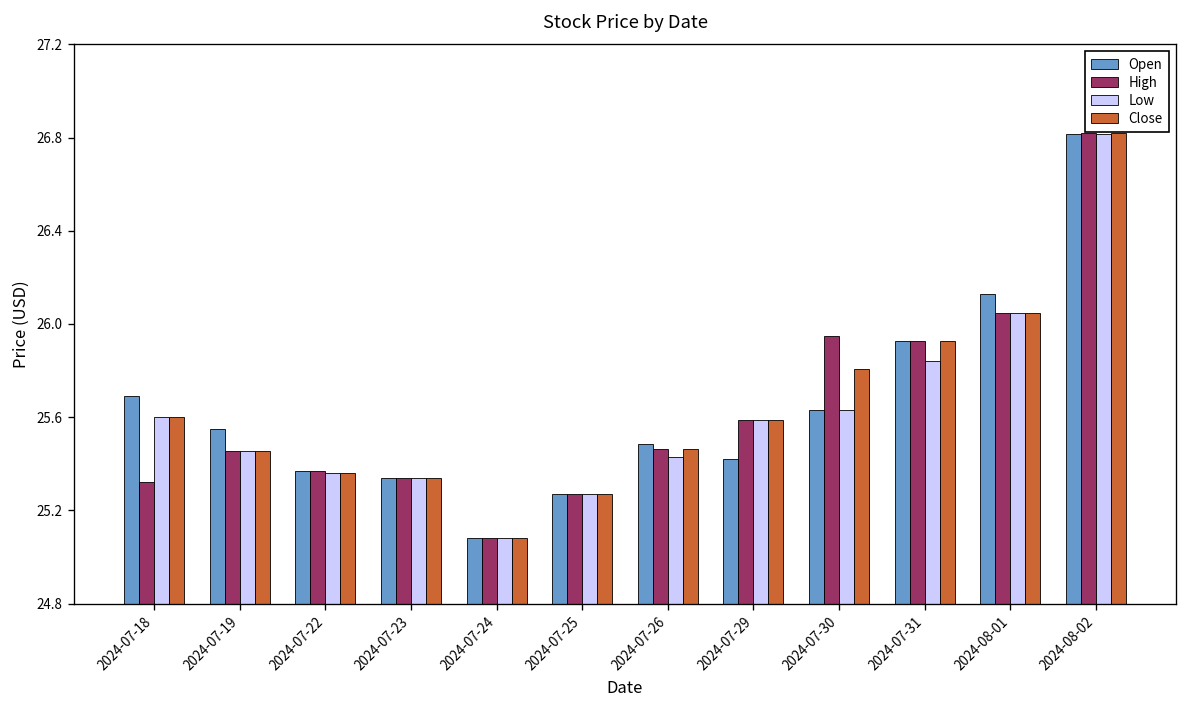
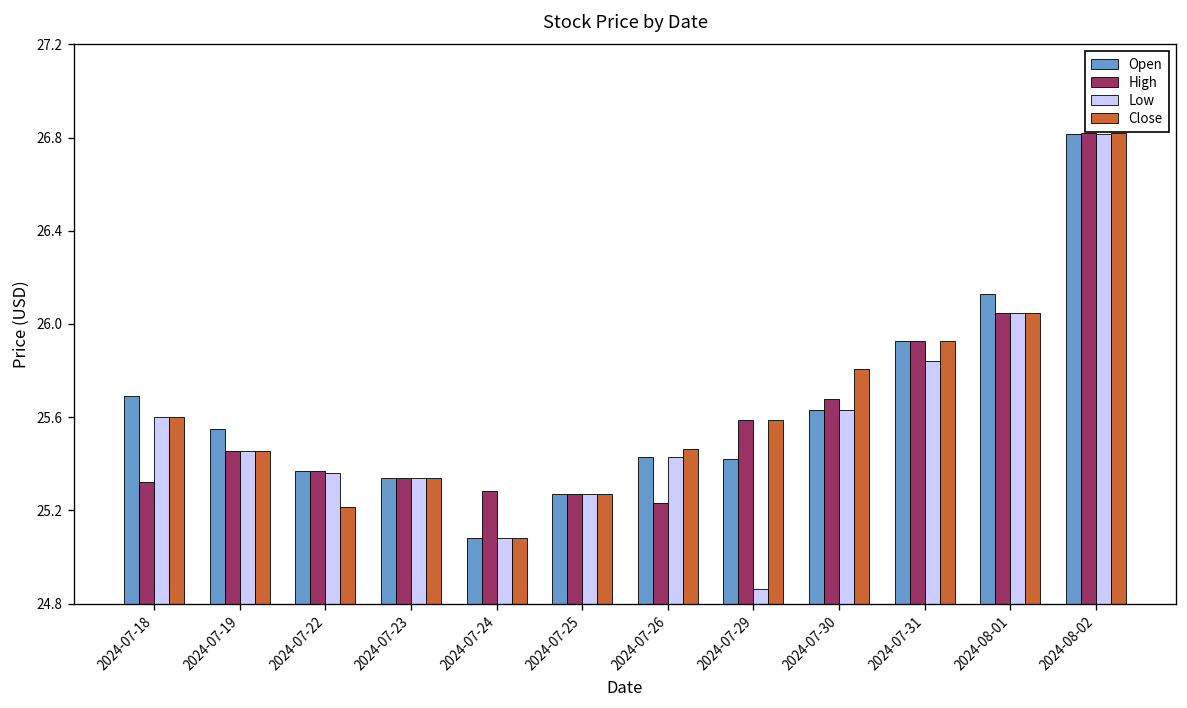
Close, 2024-07-22: 25.36 -> 25.21
High, 2024-07-24: 25.08 -> 25.28
Open, 2024-07-26: 25.49 -> 25.43
High, 2024-07-26: 25.46 -> 25.23
Low, 2024-07-29: 25.59 -> 24.86
High, 2024-07-30: 25.95 -> 25.68
